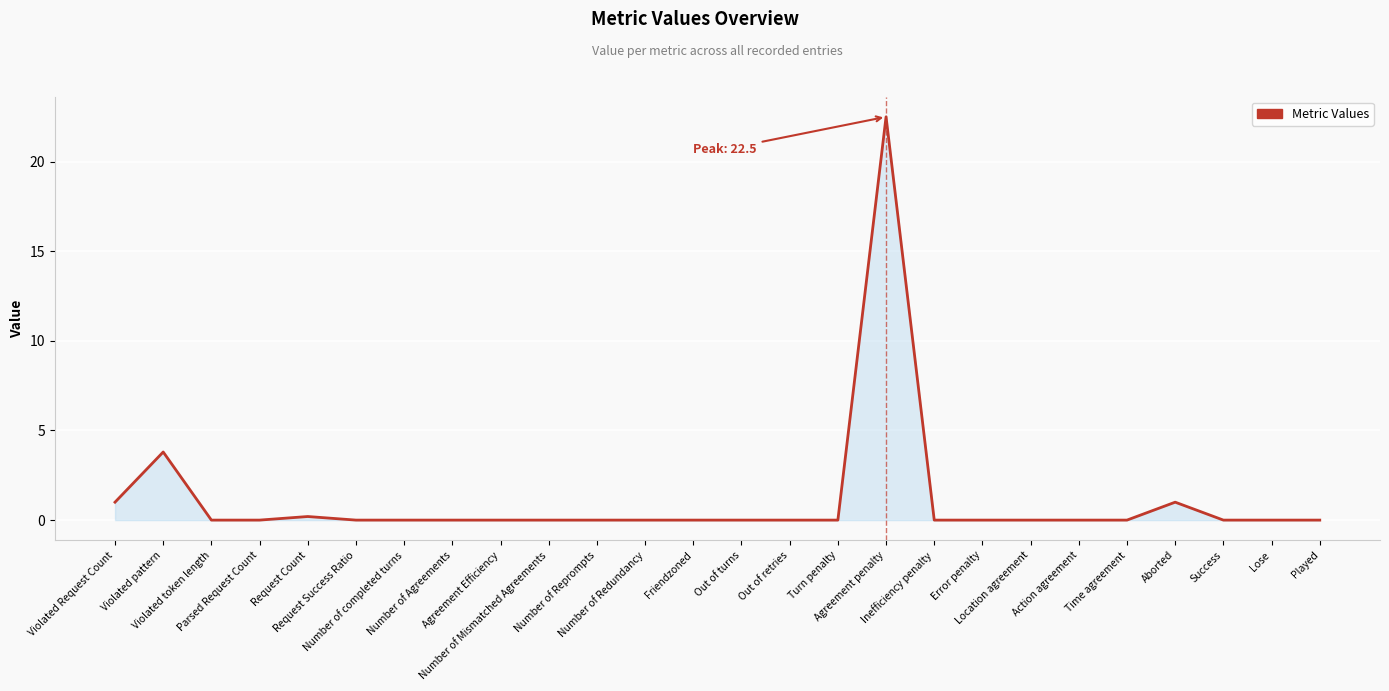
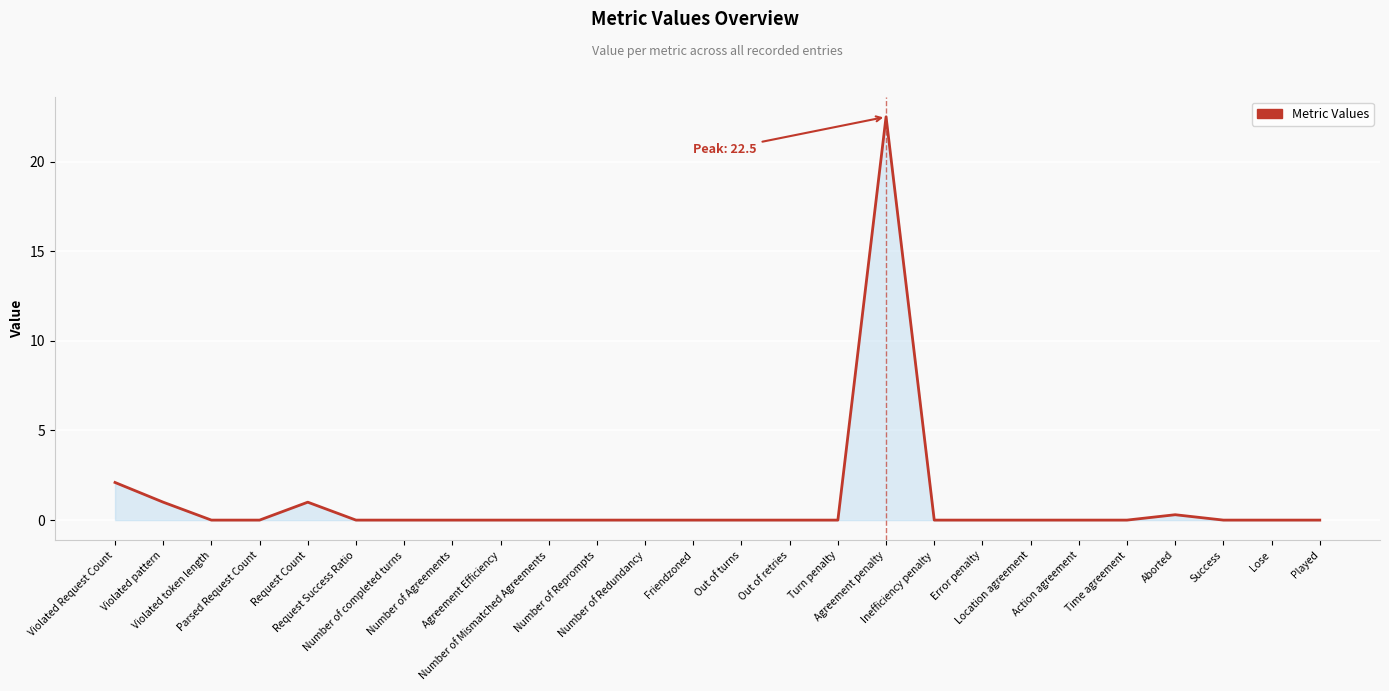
Violated Request Count: 1.0 -> 2.1
Violated pattern: 3.8 -> 1.0
Request Count: 0.2 -> 1.0
Aborted: 1.0 -> 0.3
